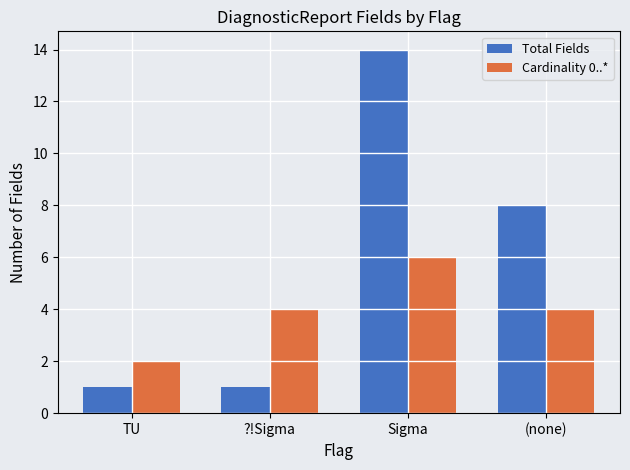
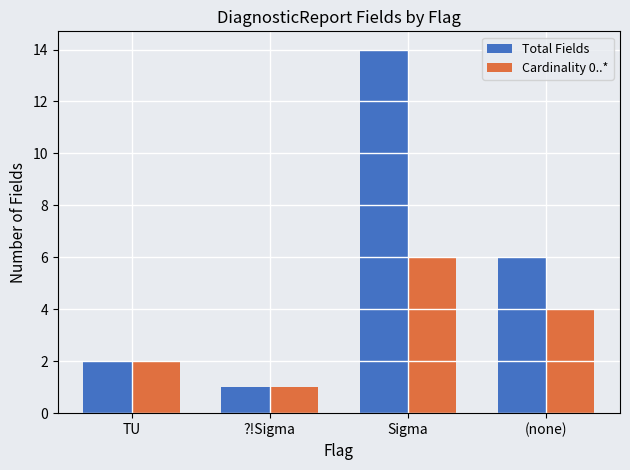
Total Fields, TU: 1 -> 2
Cardinality 0..*, ?!Sigma: 4 -> 1
Total Fields, (none): 8 -> 6
